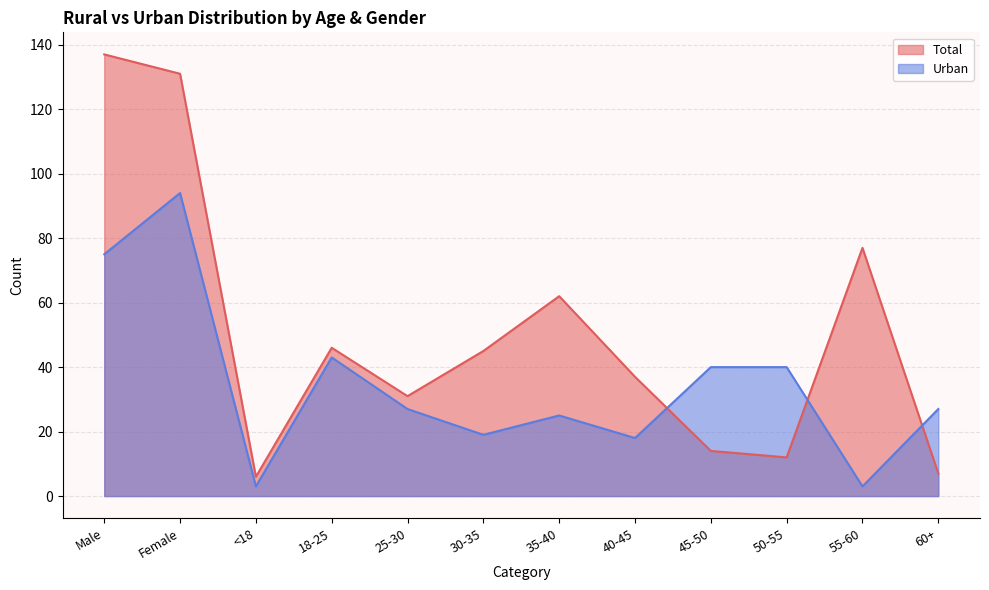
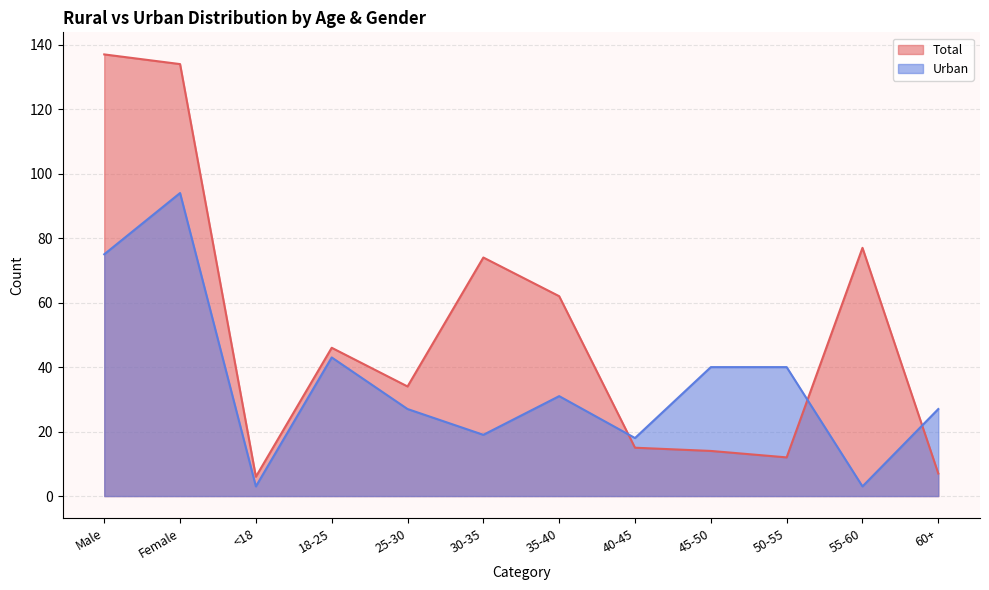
Total, Female: 131 -> 134
Total, 25-30: 31 -> 34
Total, 30-35: 45 -> 74
Urban, 35-40: 25 -> 31
Total, 40-45: 37 -> 15
